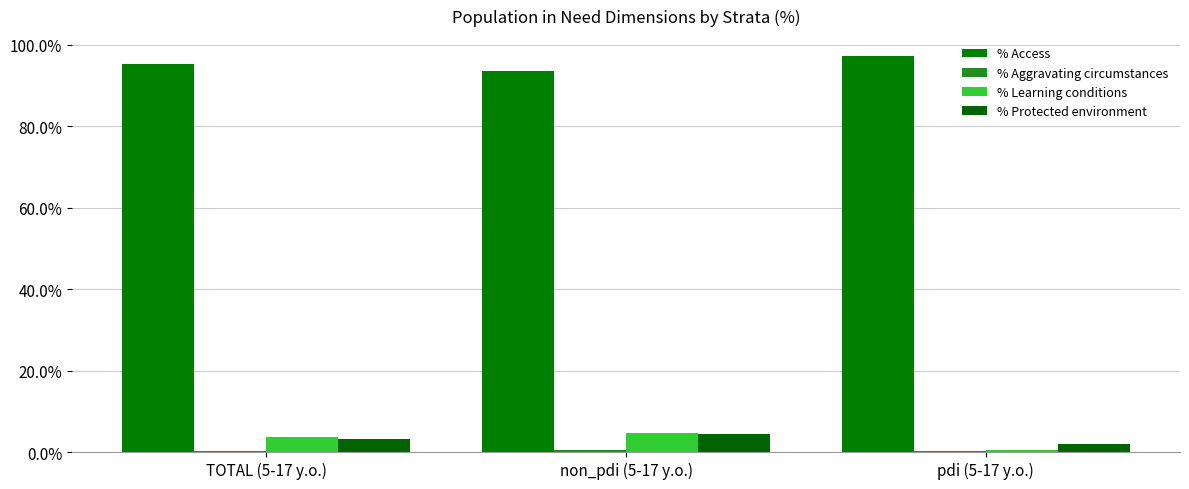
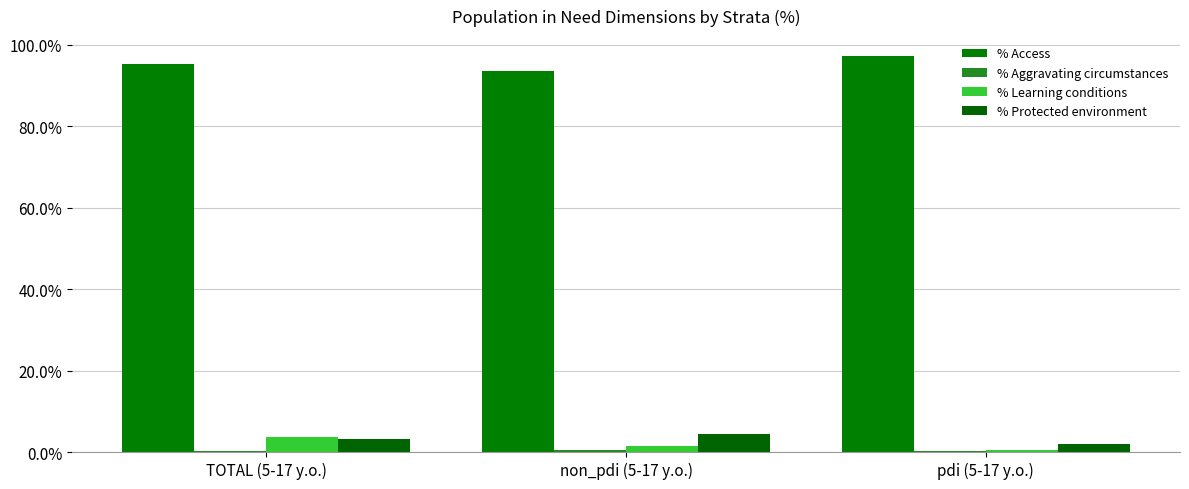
% Learning conditions, non_pdi (5-17 y.o.): 5% -> 2%
